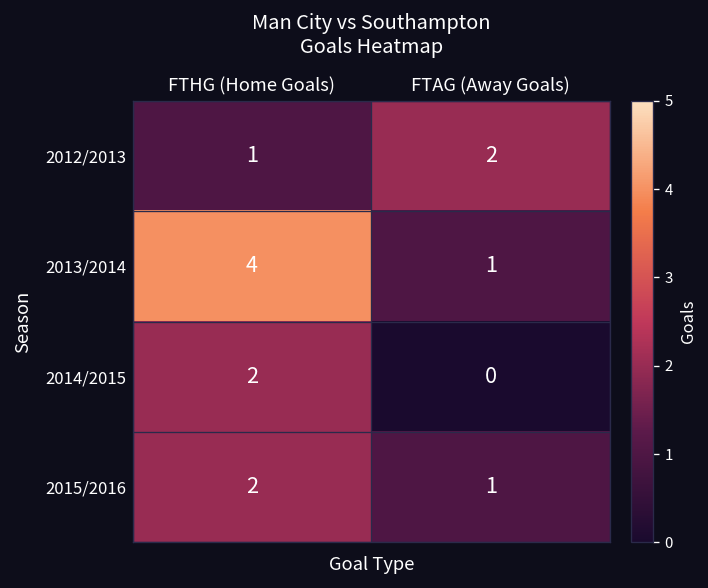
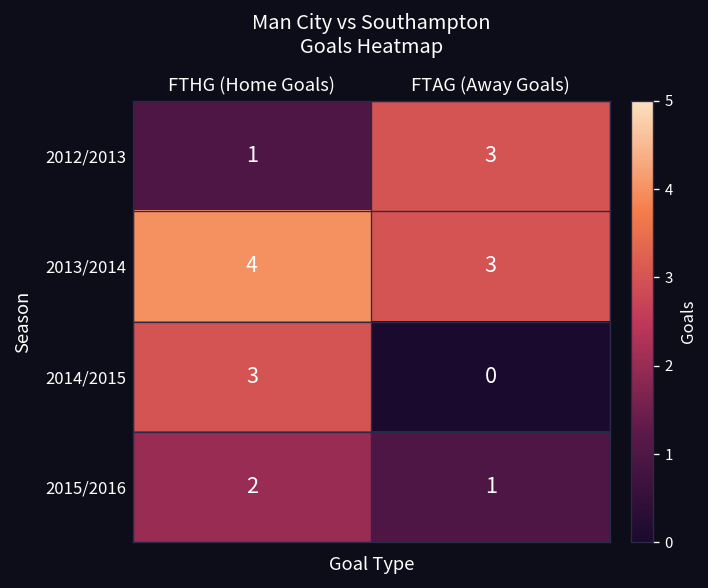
2012/2013, FTAG (Away Goals): 2 -> 3
2013/2014, FTAG (Away Goals): 1 -> 3
2014/2015, FTHG (Home Goals): 2 -> 3
